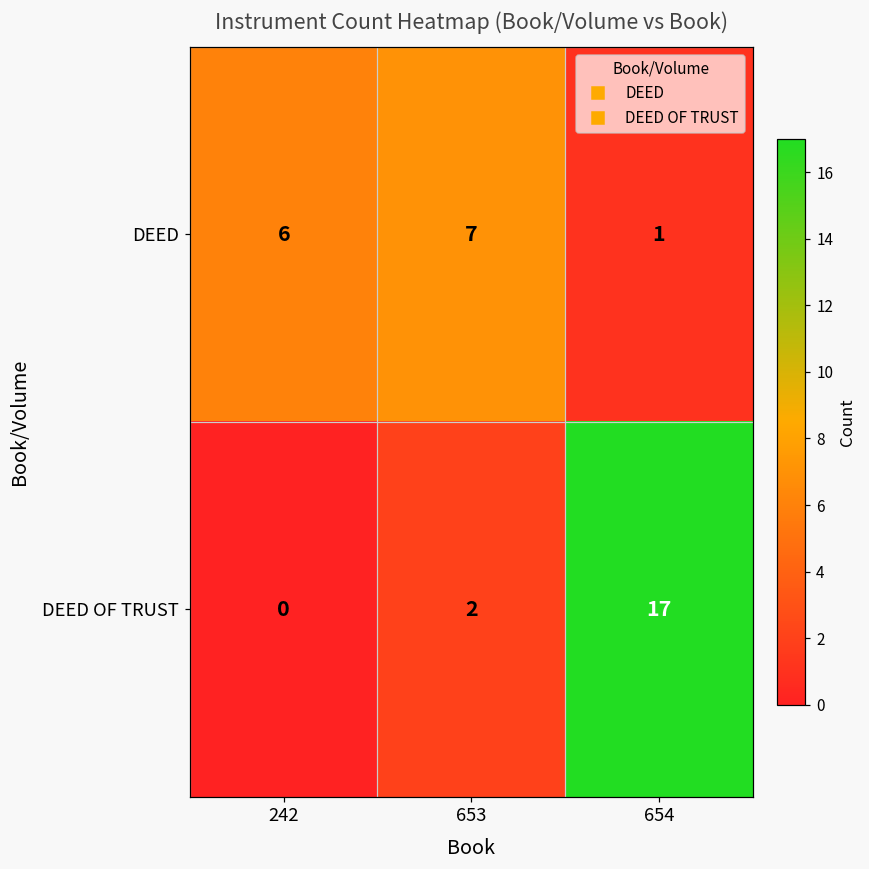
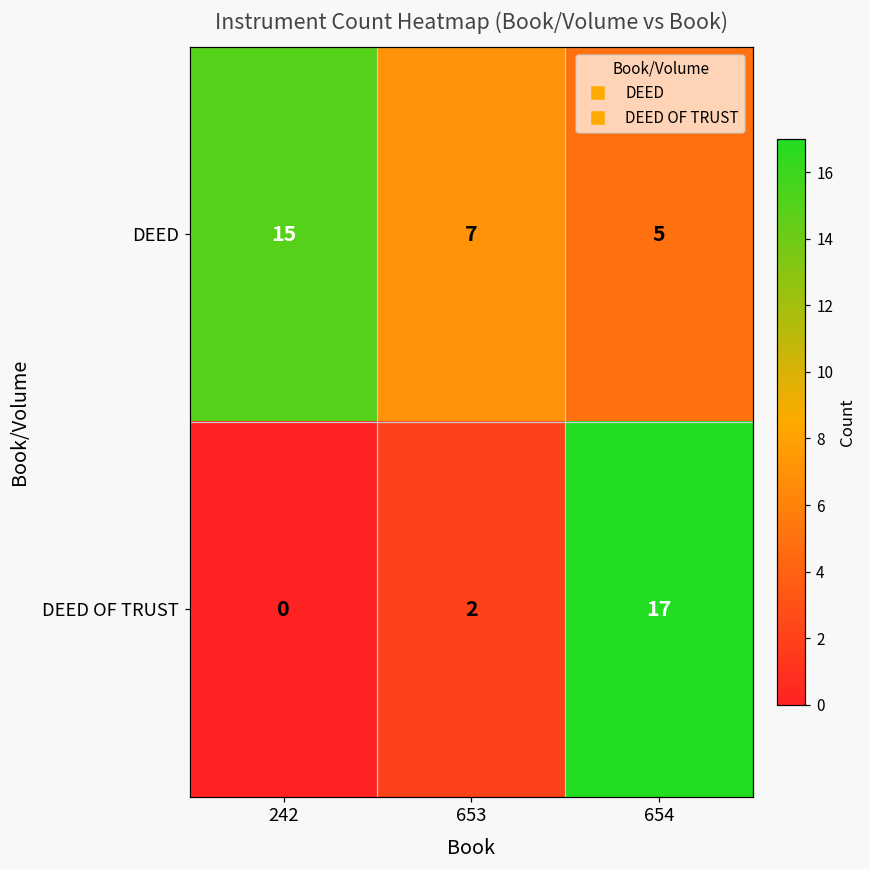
DEED, 242: 6 -> 15
DEED, 654: 1 -> 5
